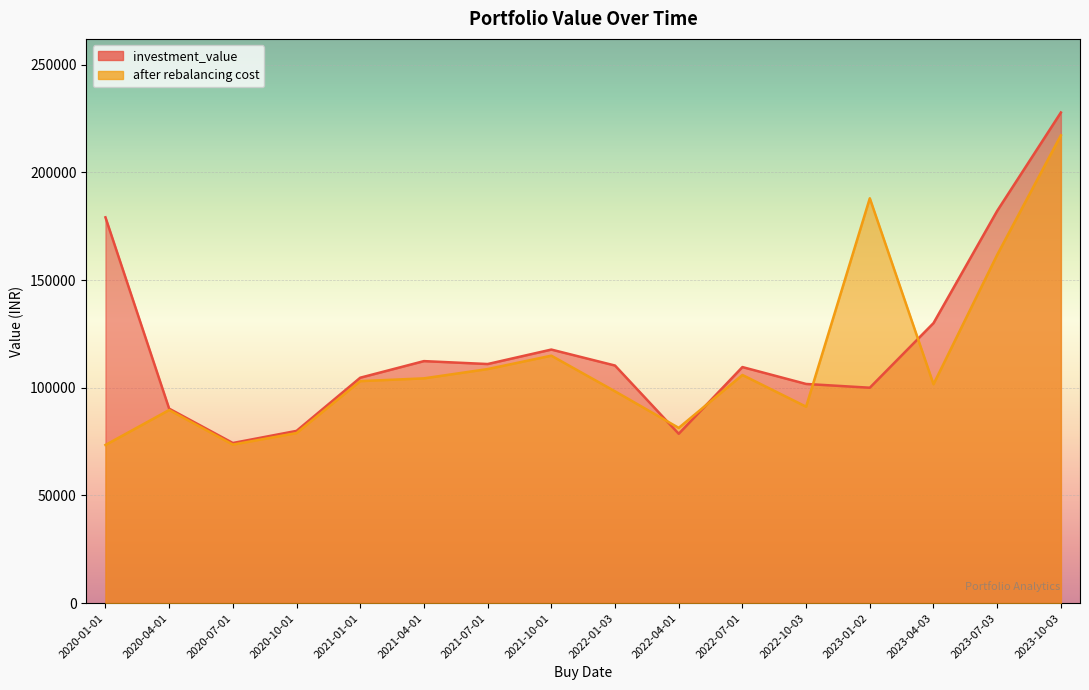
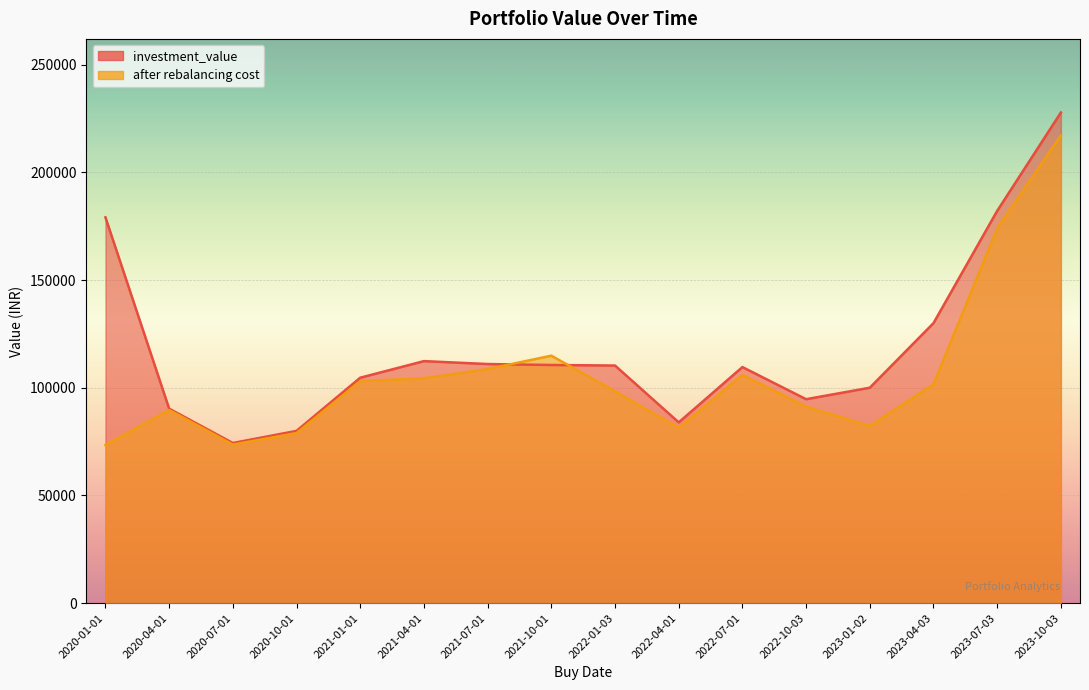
investment_value, 2021-10-01: 118000 -> 111000
investment_value, 2022-04-01: 79000 -> 84000
investment_value, 2022-10-03: 102000 -> 95000
after rebalancing cost, 2023-01-02: 188000 -> 82000
after rebalancing cost, 2023-07-03: 162000 -> 174000
